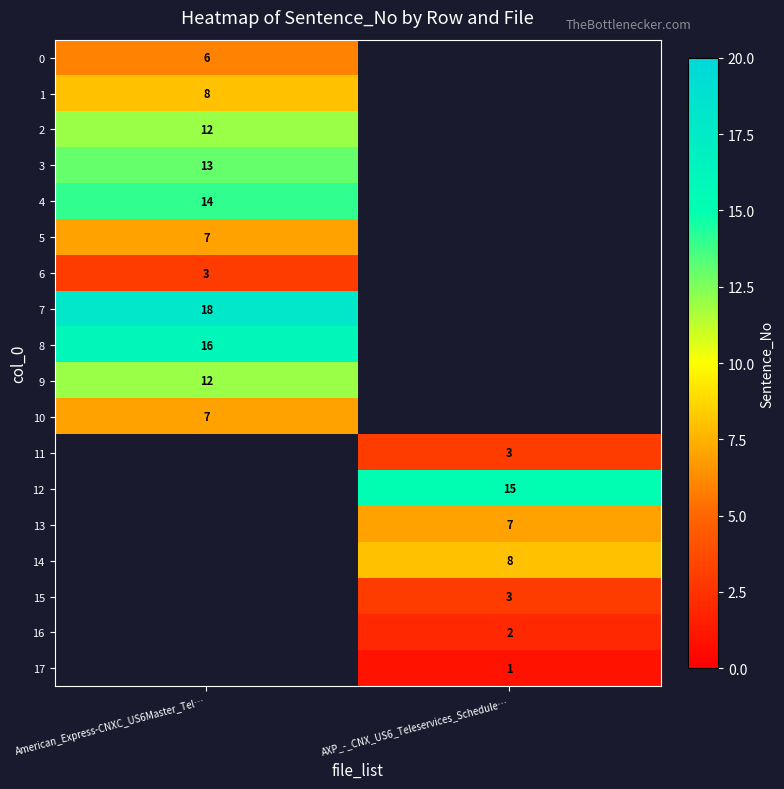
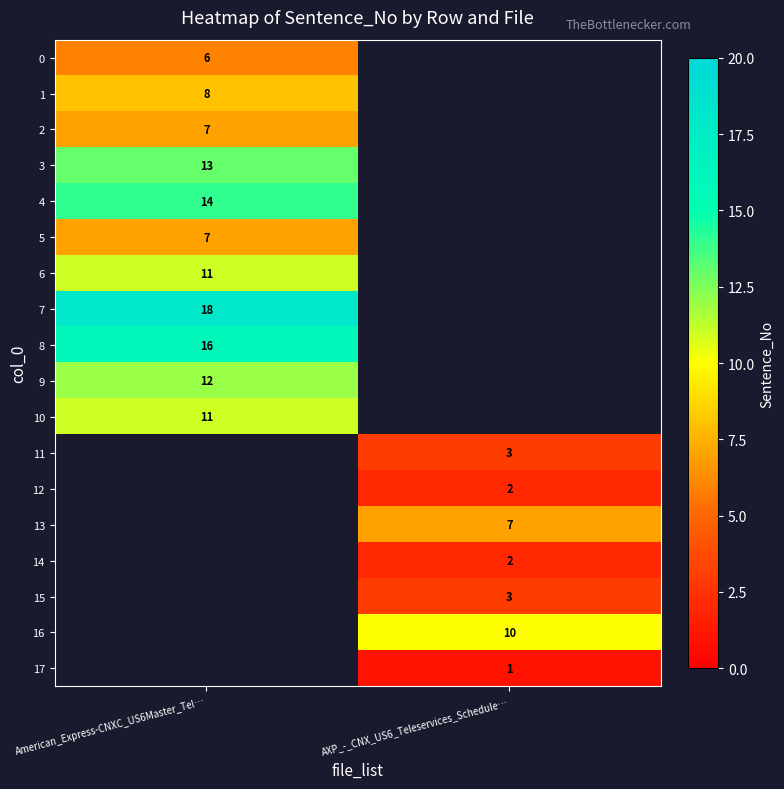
2, American_Express-CNXC_US6Master_Tel…: 12 -> 7
6, American_Express-CNXC_US6Master_Tel…: 3 -> 11
10, American_Express-CNXC_US6Master_Tel…: 7 -> 11
12, AXP_-_CNX_US6_Teleservices_Schedule…: 15 -> 2
14, AXP_-_CNX_US6_Teleservices_Schedule…: 8 -> 2
16, AXP_-_CNX_US6_Teleservices_Schedule…: 2 -> 10
